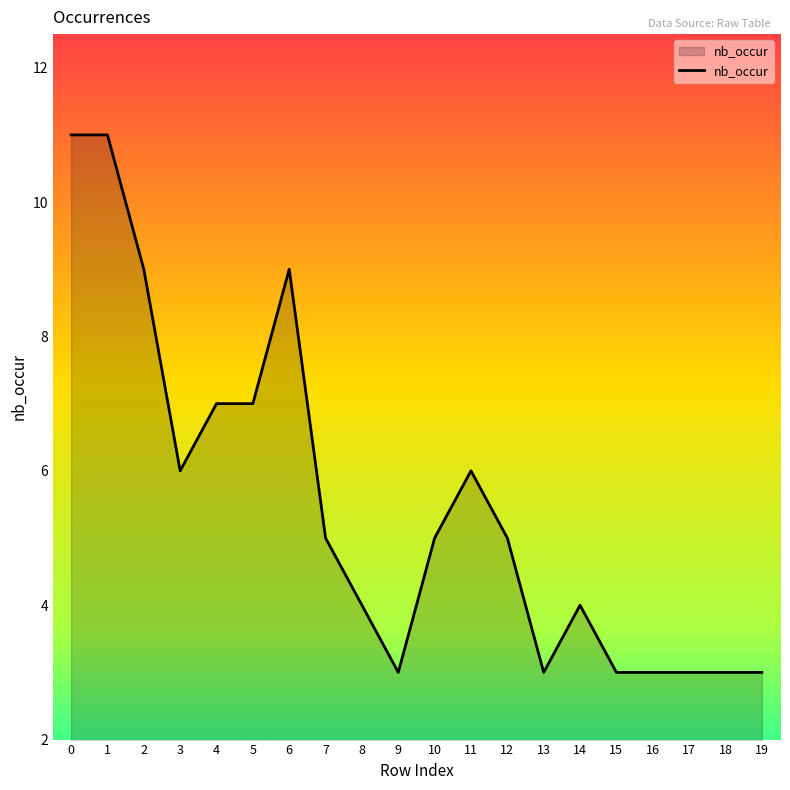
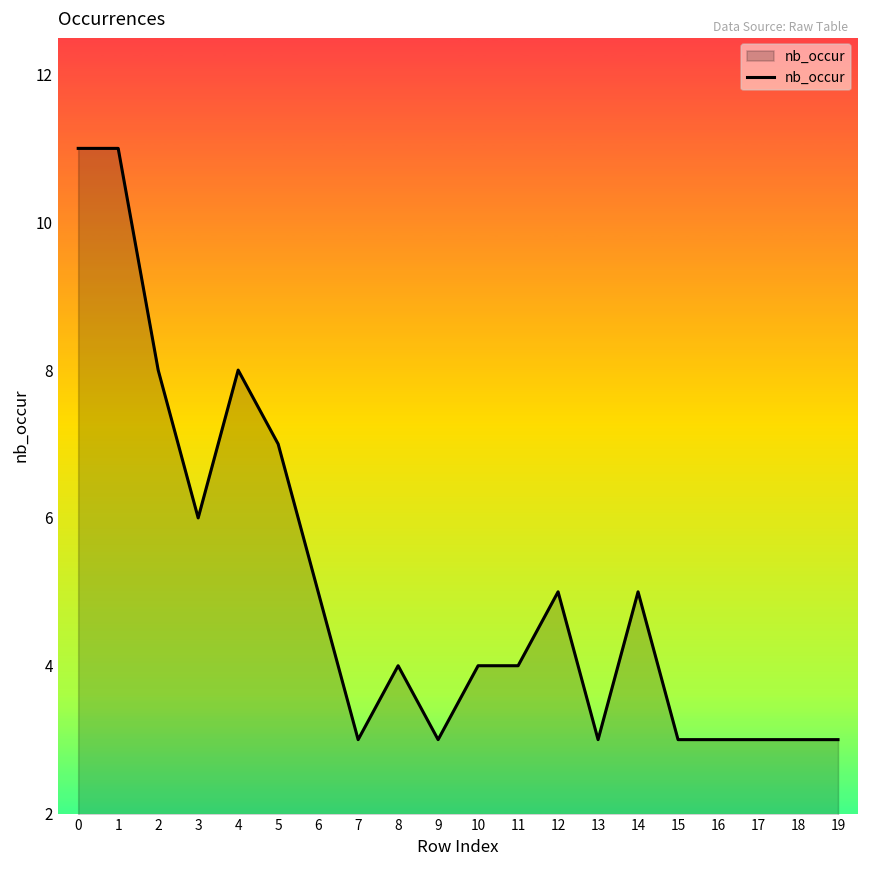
2: 9 -> 8
4: 7 -> 8
6: 9 -> 5
7: 5 -> 3
10: 5 -> 4
11: 6 -> 4
14: 4 -> 5
